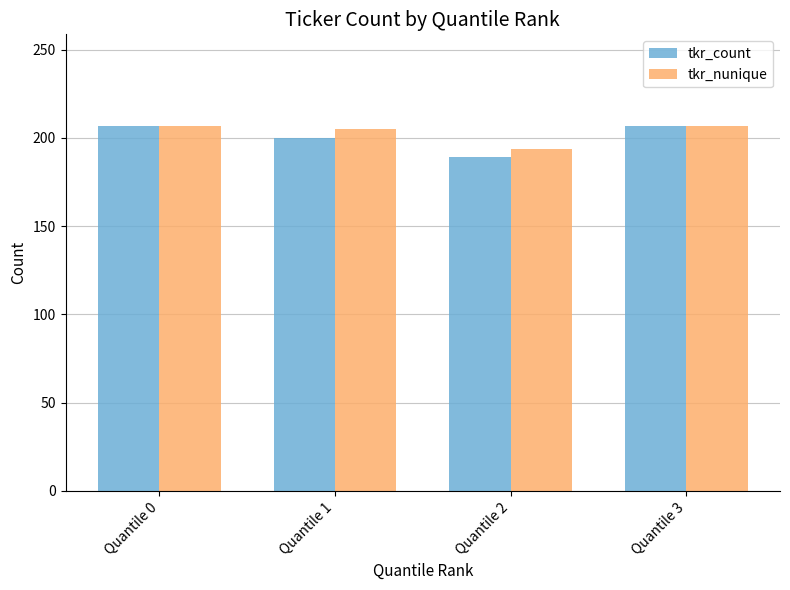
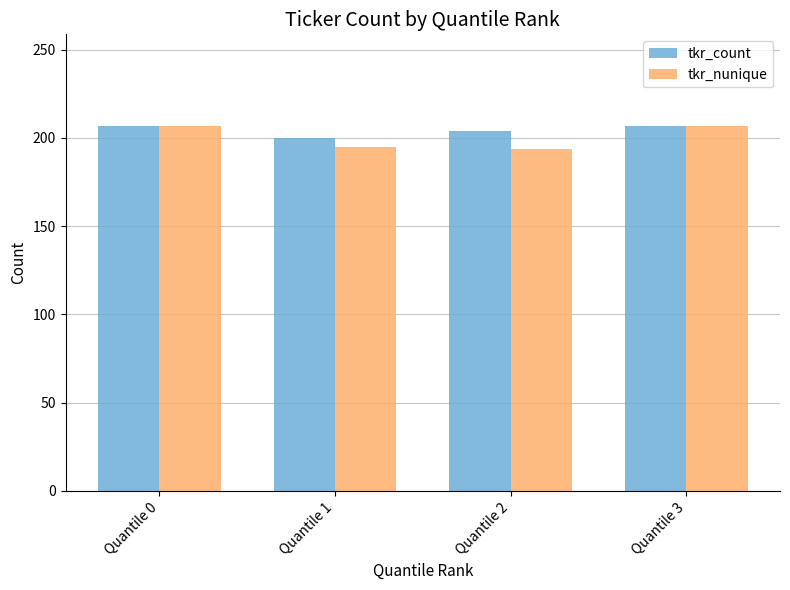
tkr_nunique, Quantile 1: 205 -> 195
tkr_count, Quantile 2: 189 -> 204
